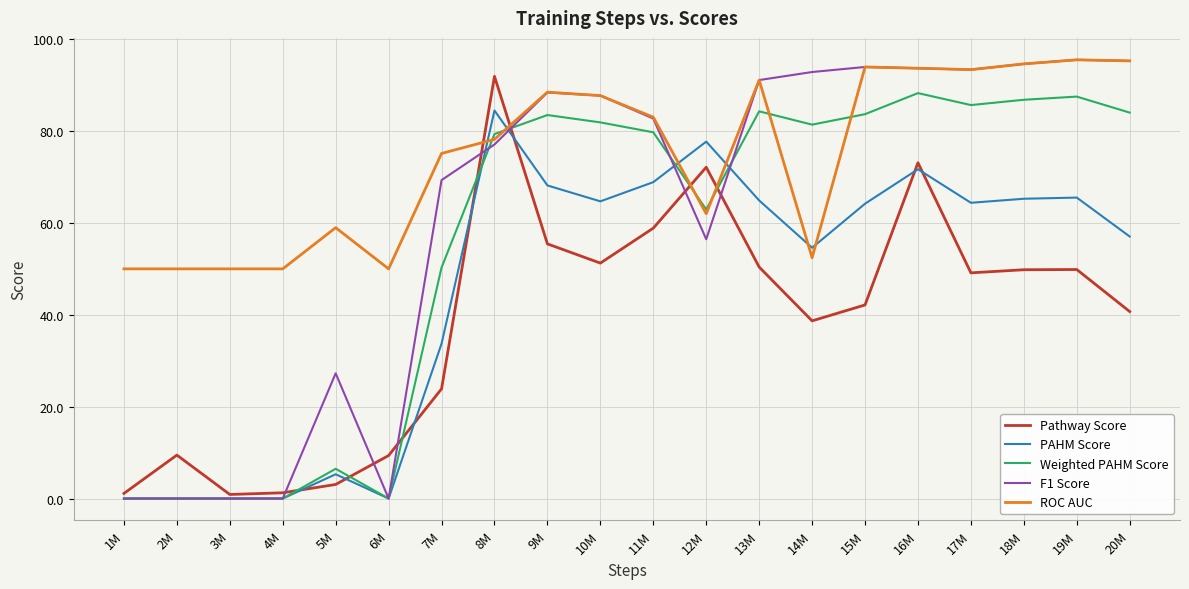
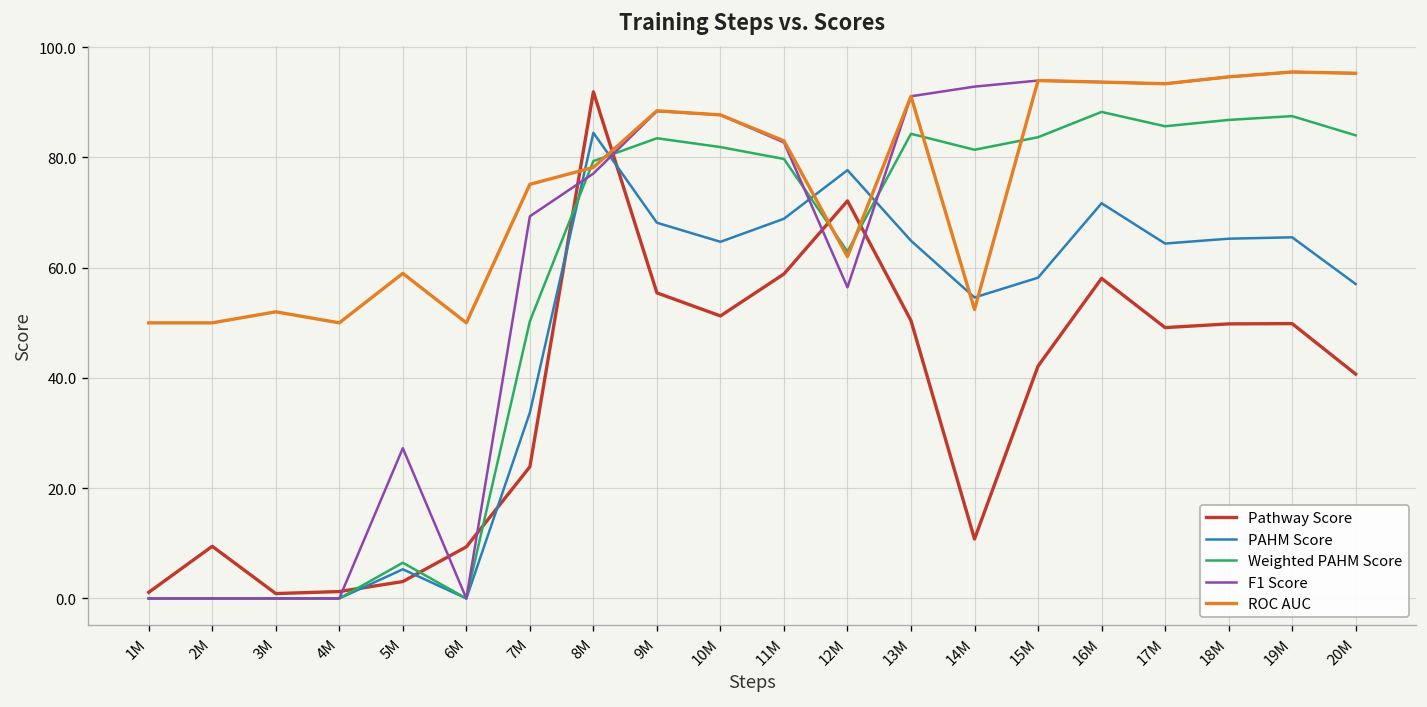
ROC AUC, 3M: 50 -> 52
Pathway Score, 14M: 39 -> 11
PAHM Score, 15M: 64 -> 58
Pathway Score, 16M: 73 -> 58
